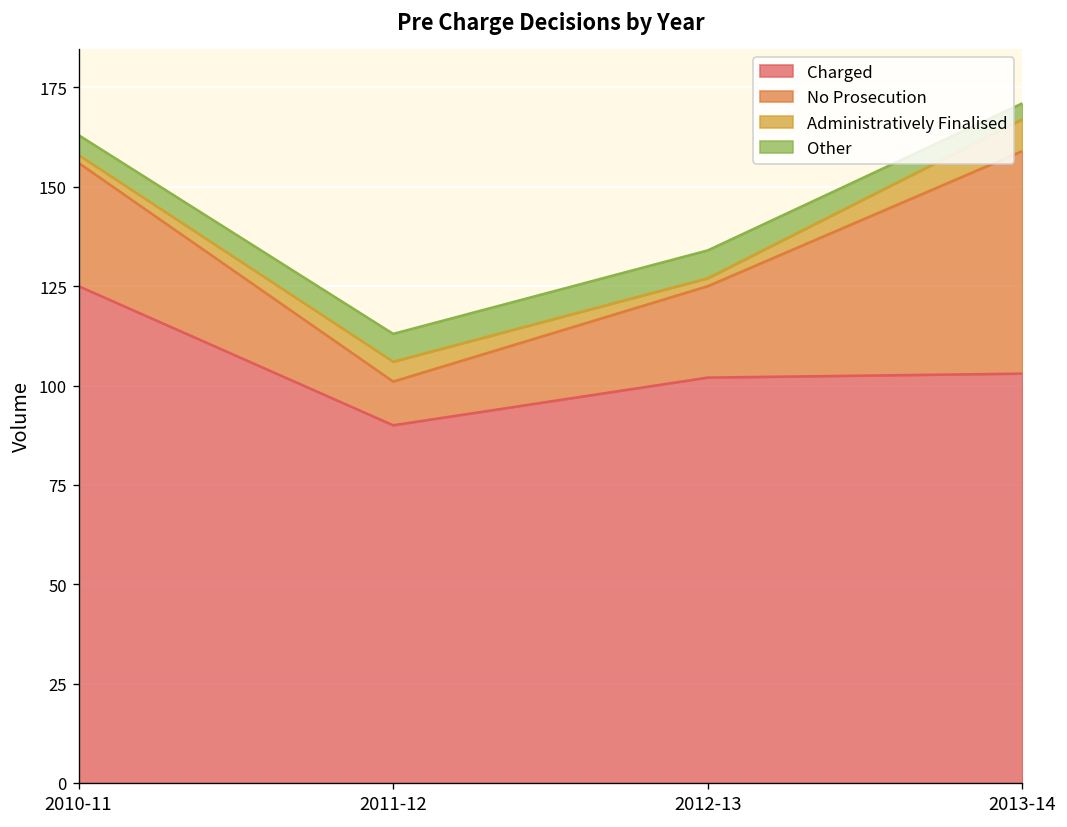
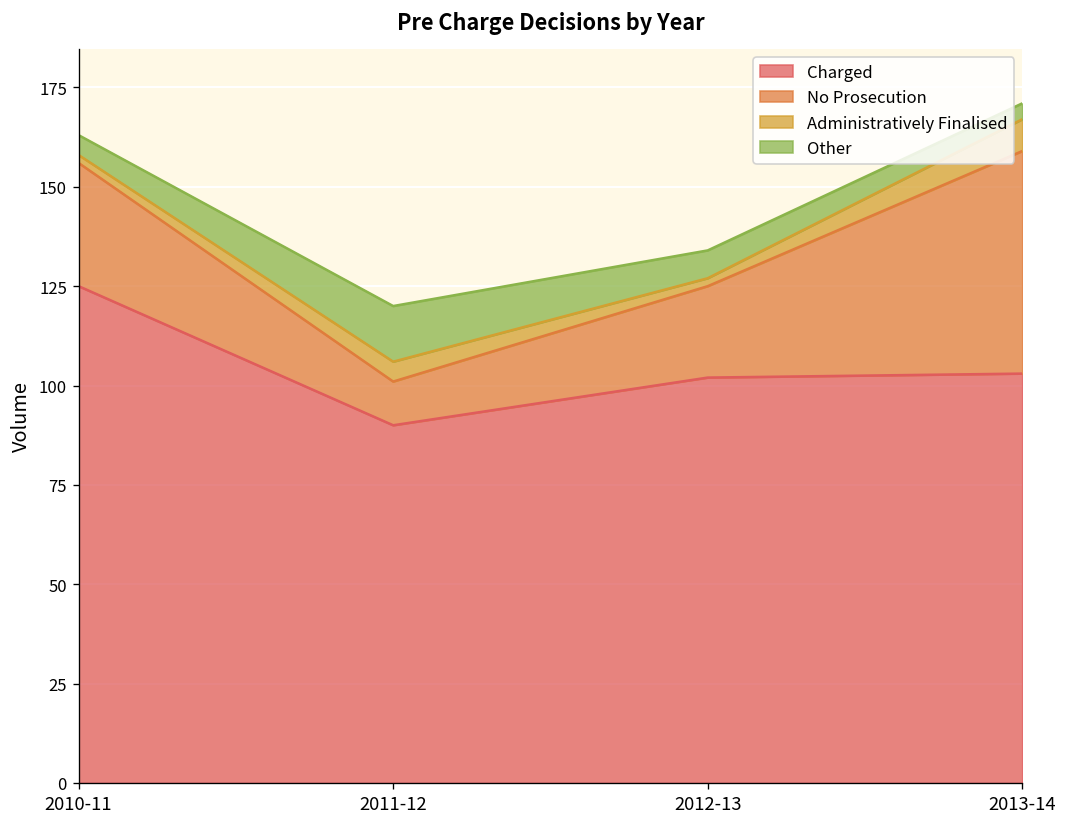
Other, 2011-12: 7 -> 14
